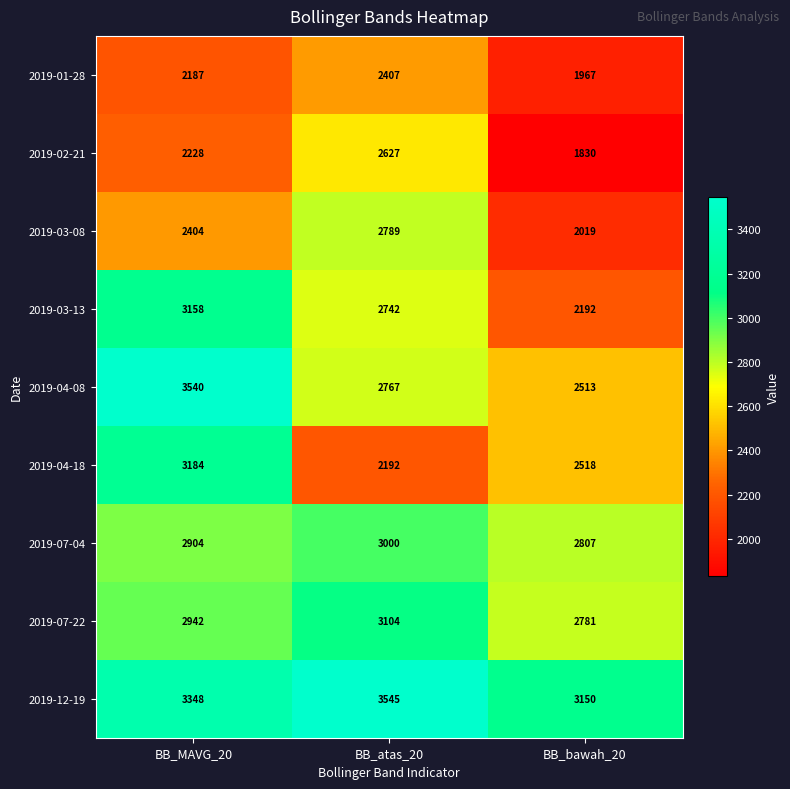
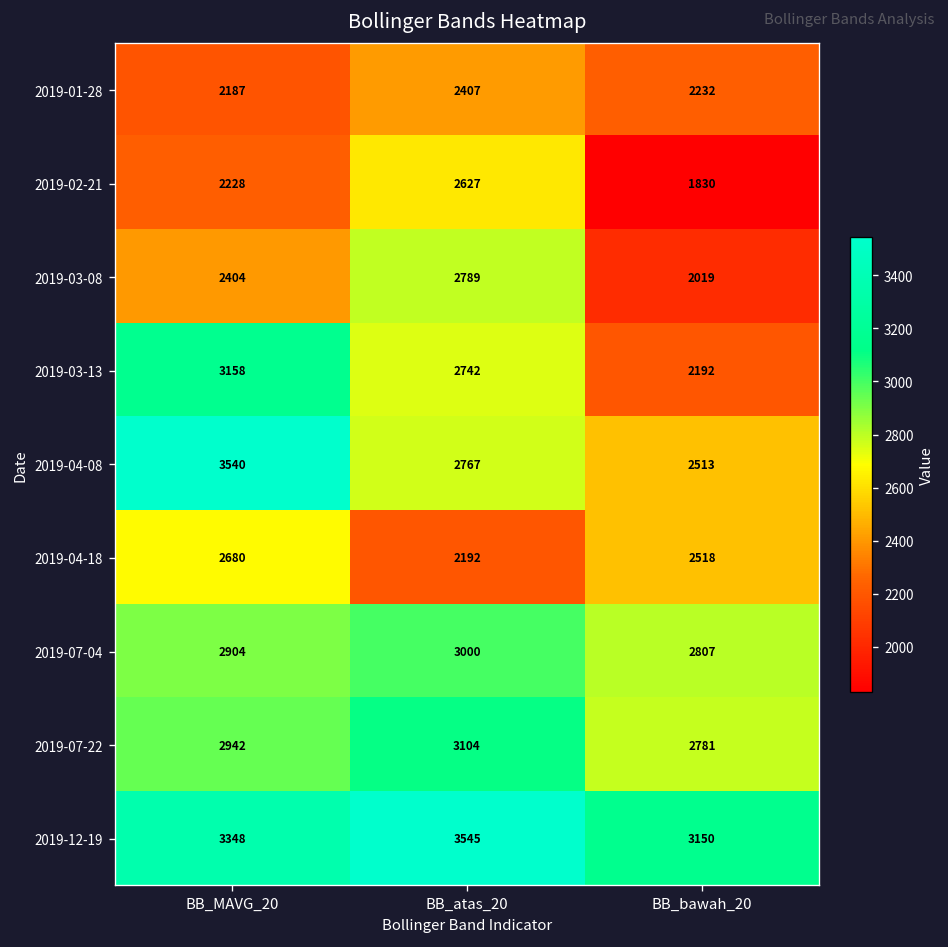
2019-01-28, BB_bawah_20: 1967 -> 2232
2019-04-18, BB_MAVG_20: 3184 -> 2680
